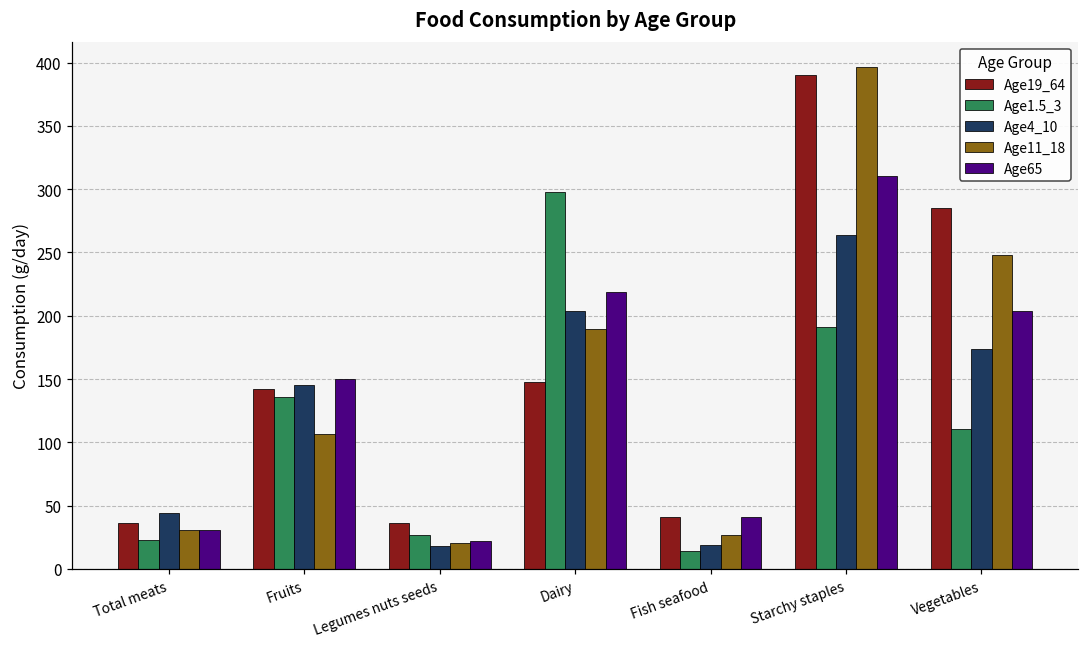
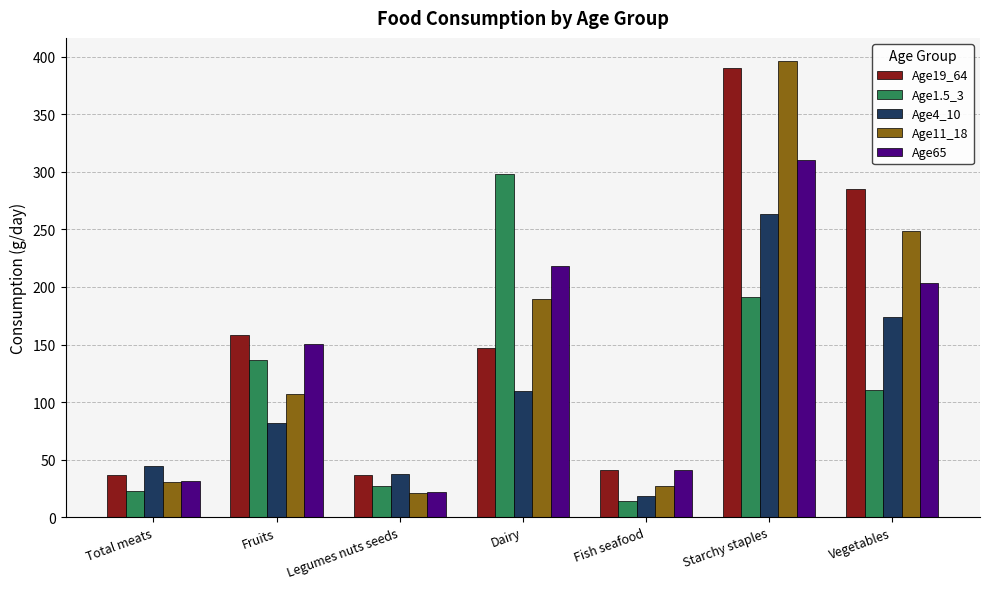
Age19_64, Fruits: 142 -> 159
Age4_10, Fruits: 145 -> 82
Age4_10, Legumes nuts seeds: 18 -> 37
Age4_10, Dairy: 204 -> 109
